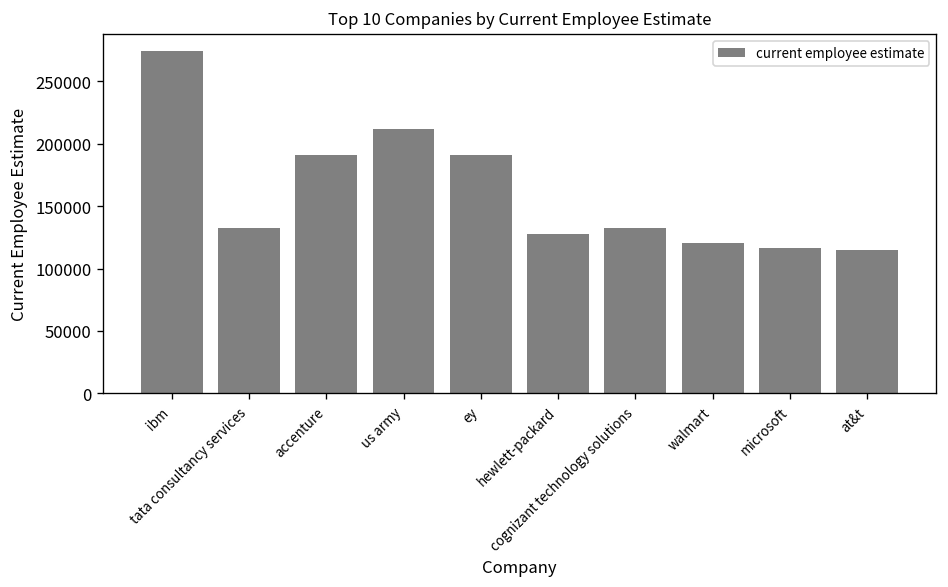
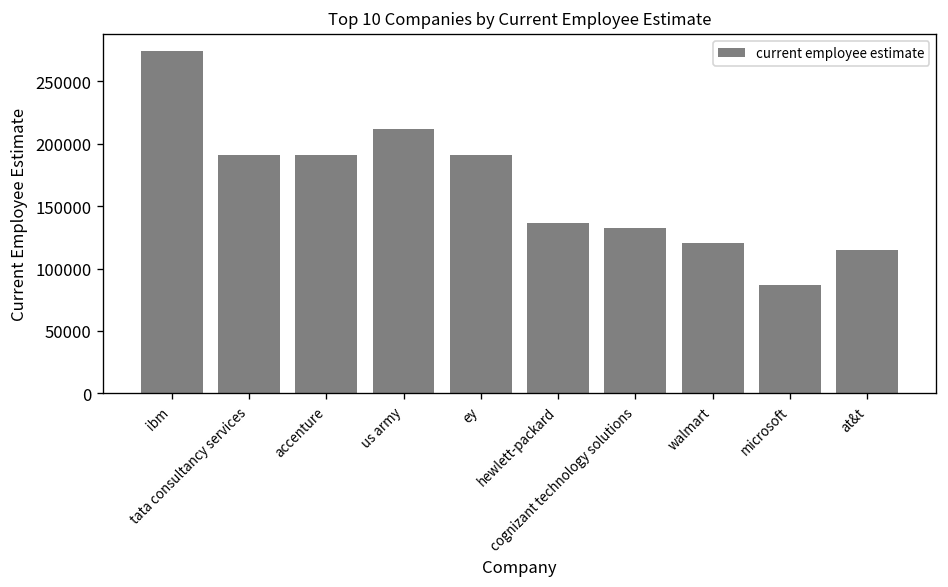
tata consultancy services: 132000 -> 191000
hewlett-packard: 128000 -> 136000
microsoft: 116000 -> 87000
